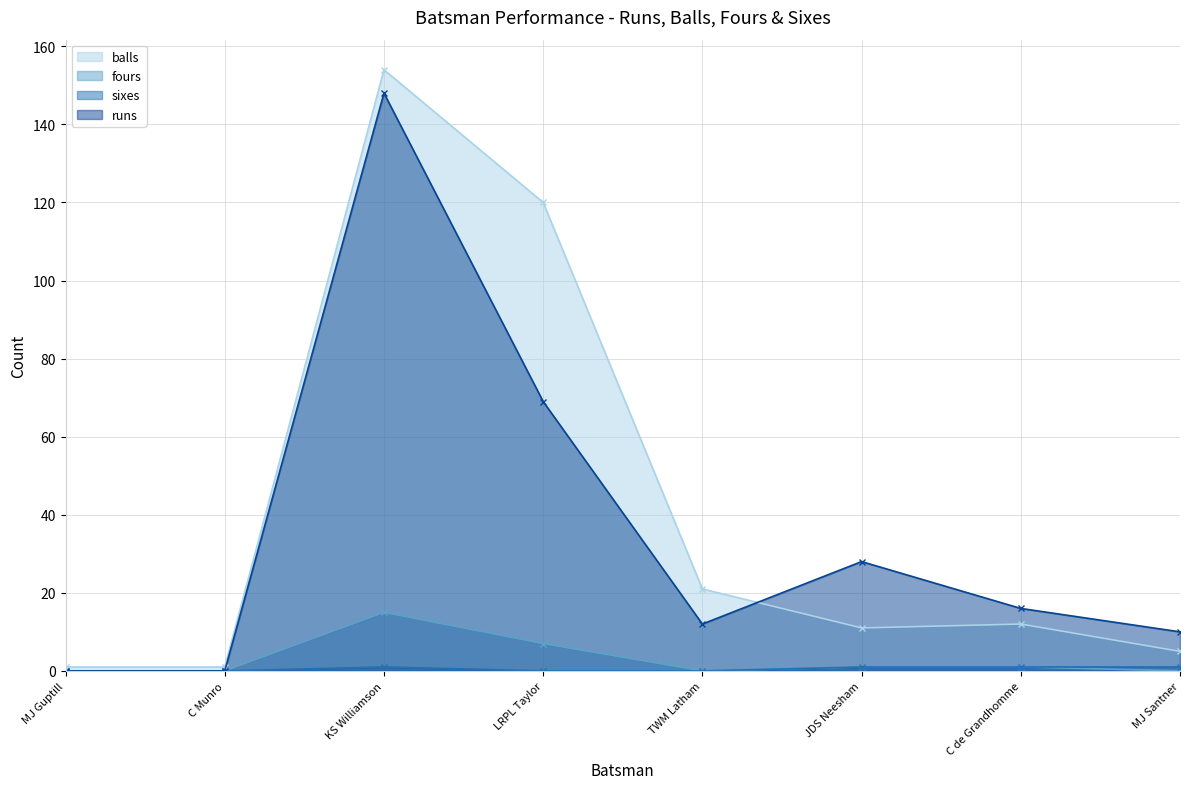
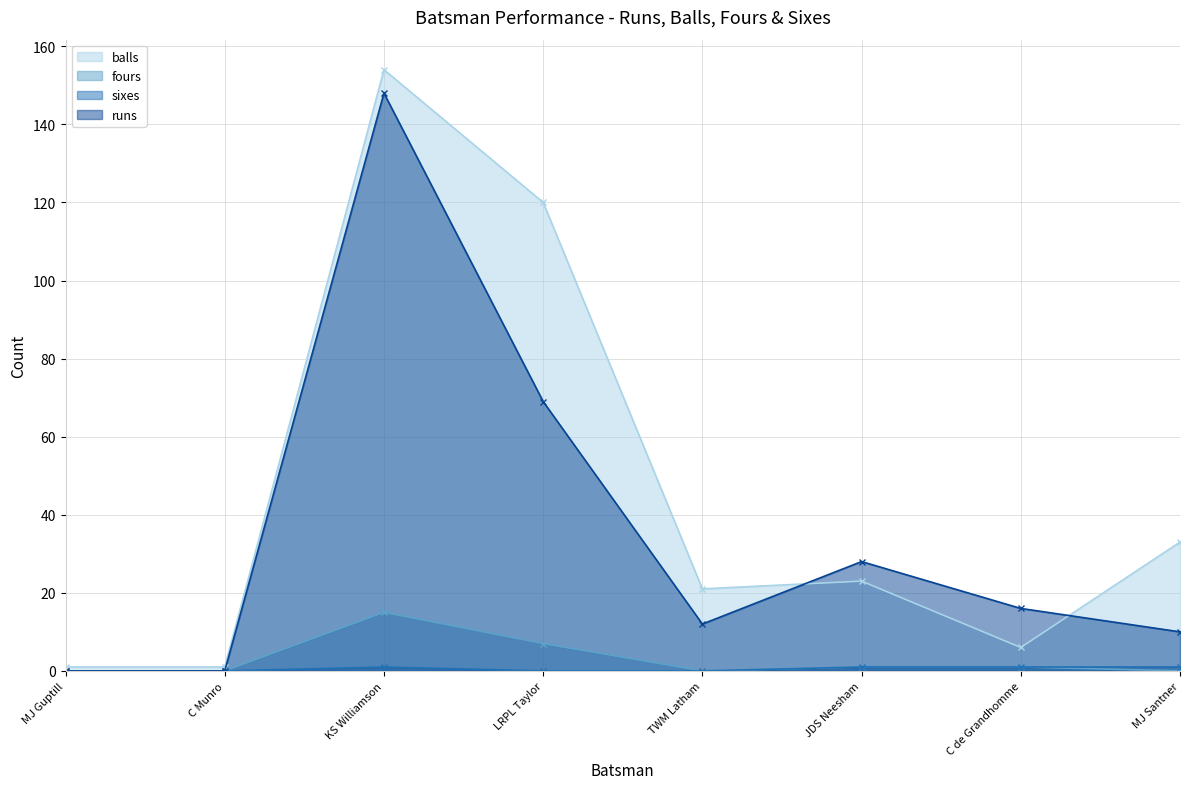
balls, JDS Neesham: 11 -> 23
balls, C de Grandhomme: 12 -> 6
balls, MJ Santner: 5 -> 33
